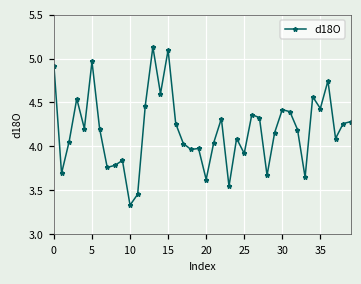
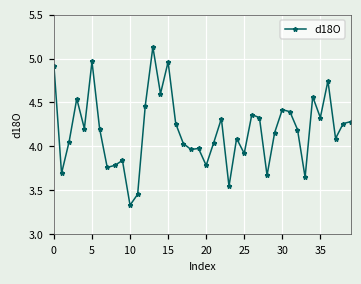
15: 5.1 -> 5.0
20: 3.6 -> 3.8
35: 4.4 -> 4.3
